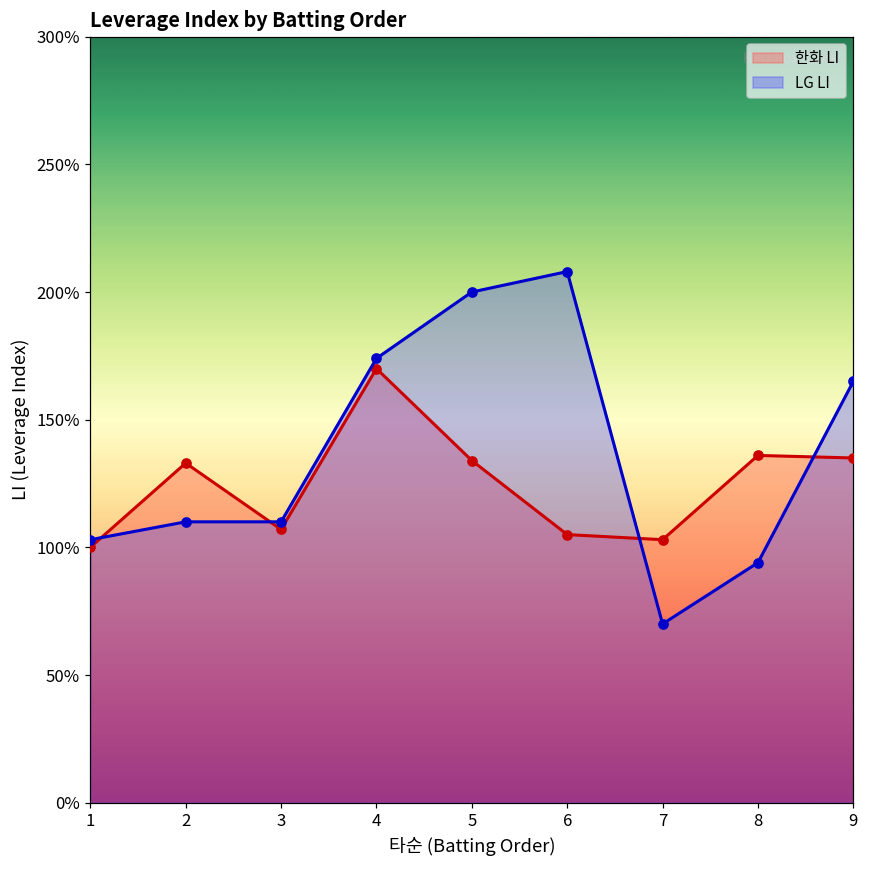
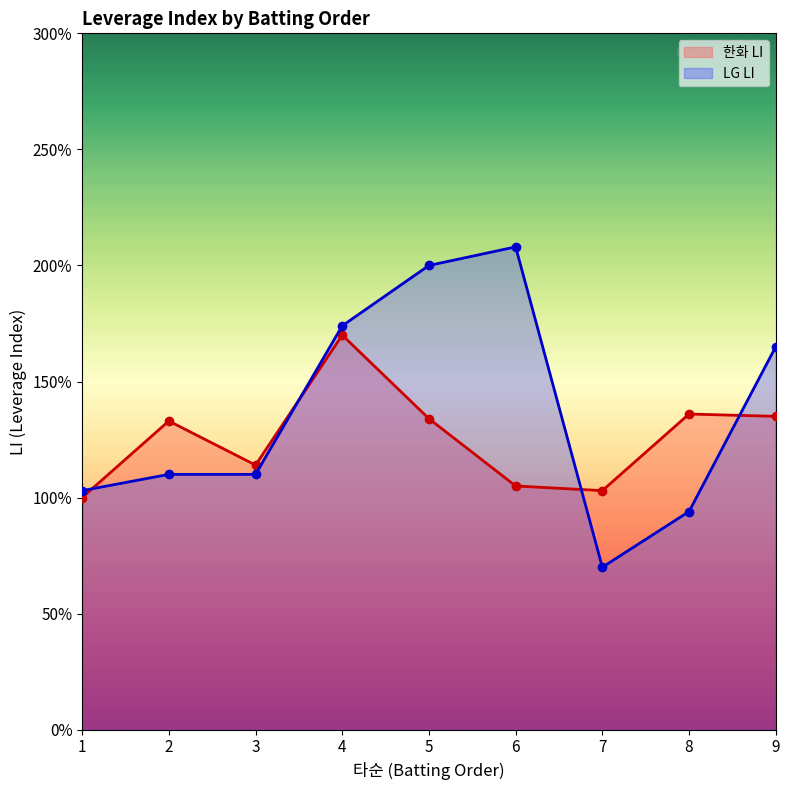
한화 LI, 3: 107% -> 114%
